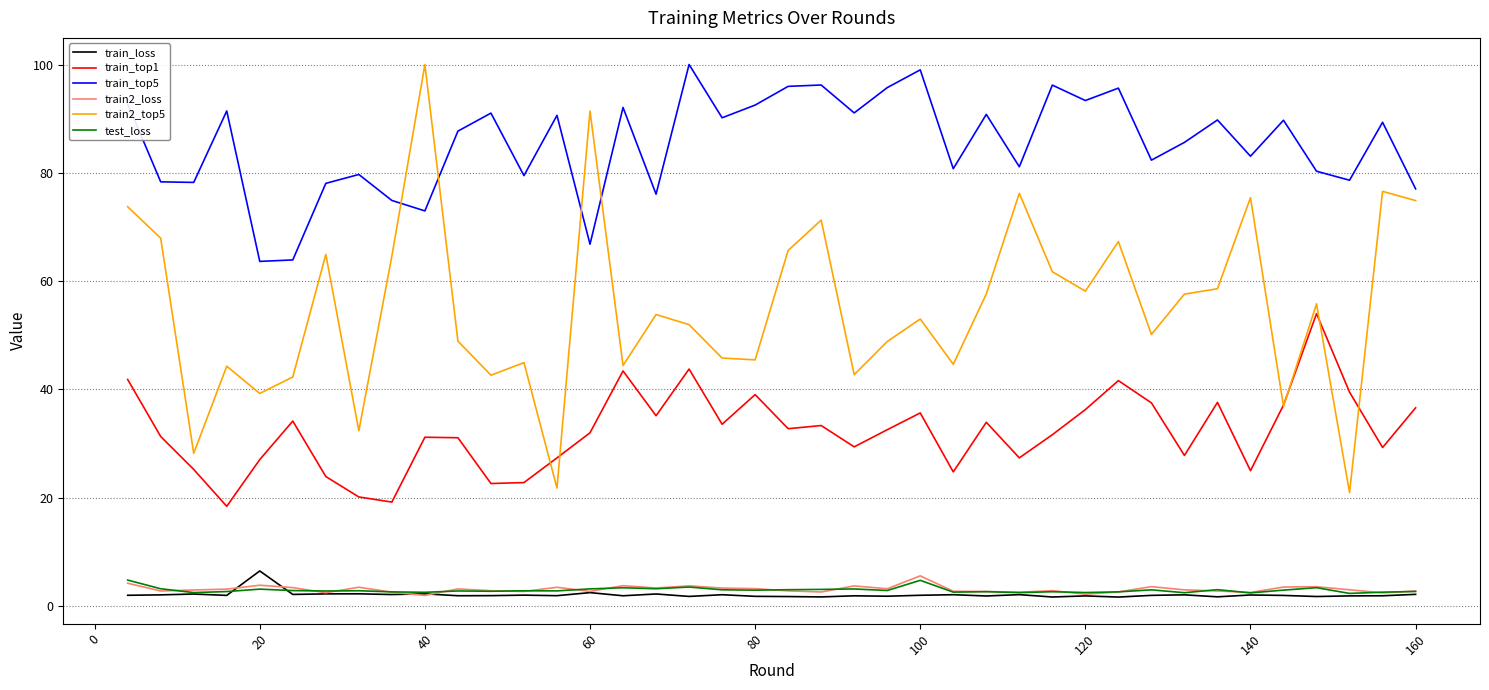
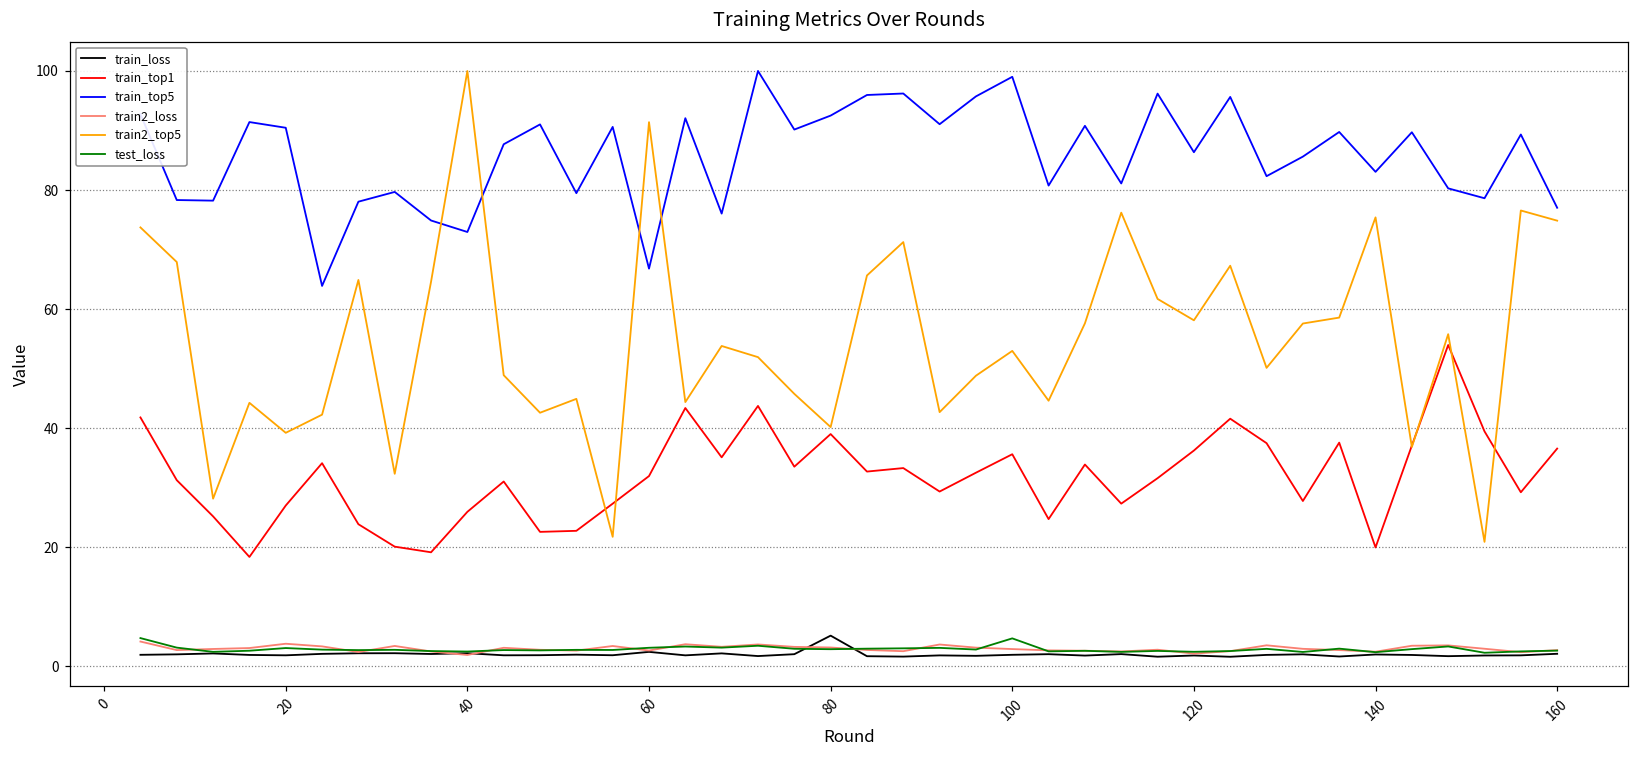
train_loss, 20: 6 -> 2
train_top5, 20: 64 -> 90
train_top1, 40: 31 -> 26
train_loss, 80: 2 -> 5
train2_top5, 80: 45 -> 40
train2_loss, 100: 6 -> 3
train_top5, 120: 93 -> 86
train_top1, 140: 25 -> 20
